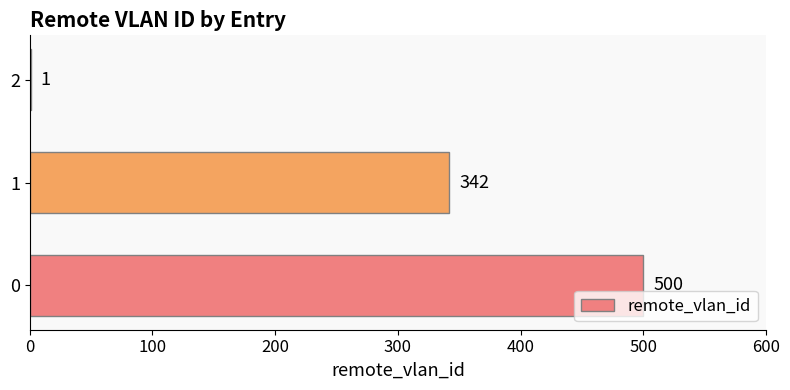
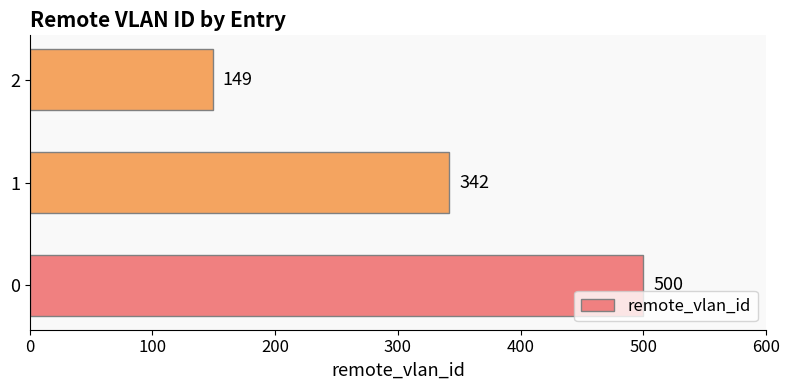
2: 1 -> 149
